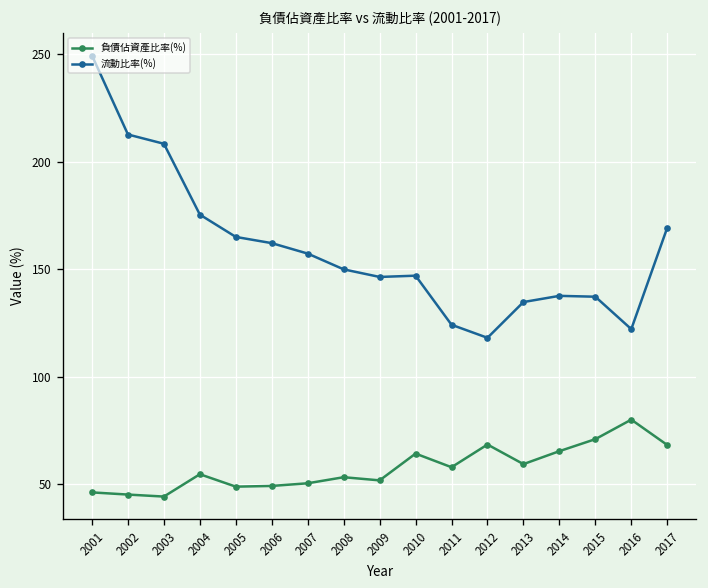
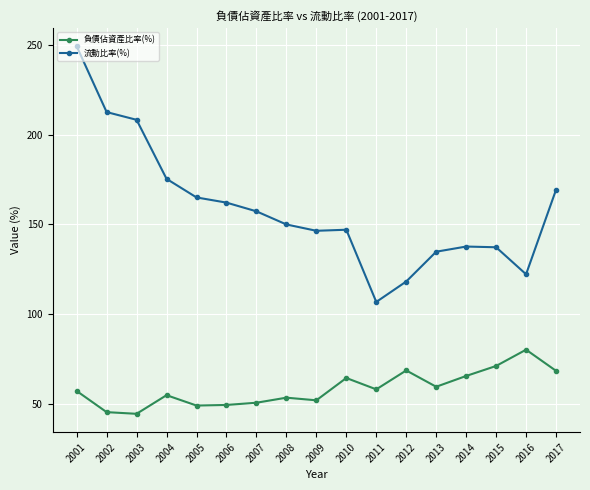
負債佔資產比率(%), 2001: 46 -> 57
流動比率(%), 2011: 124 -> 107
